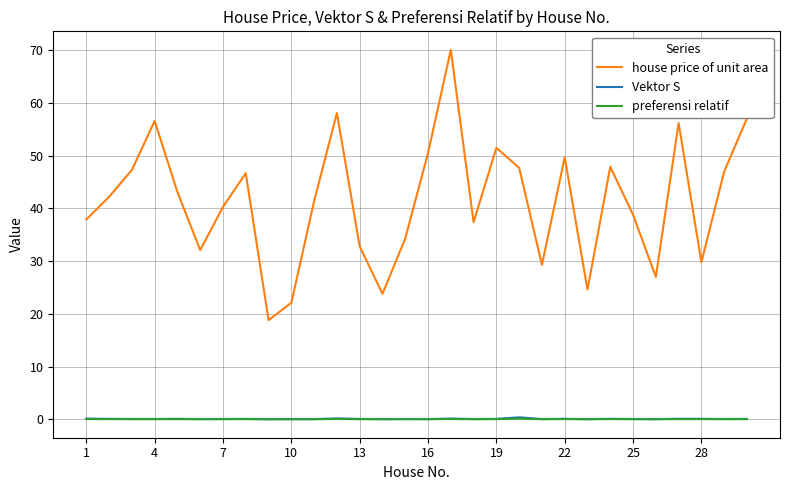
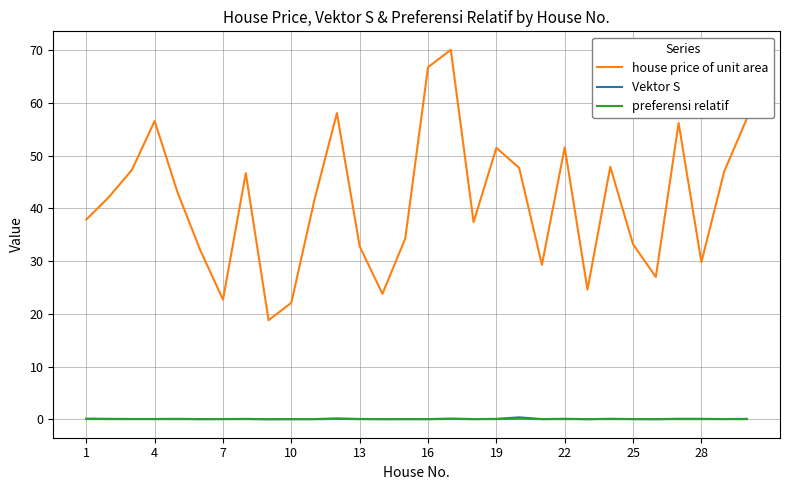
house price of unit area, 7: 40 -> 23
house price of unit area, 16: 51 -> 67
house price of unit area, 22: 50 -> 52
house price of unit area, 25: 39 -> 33
